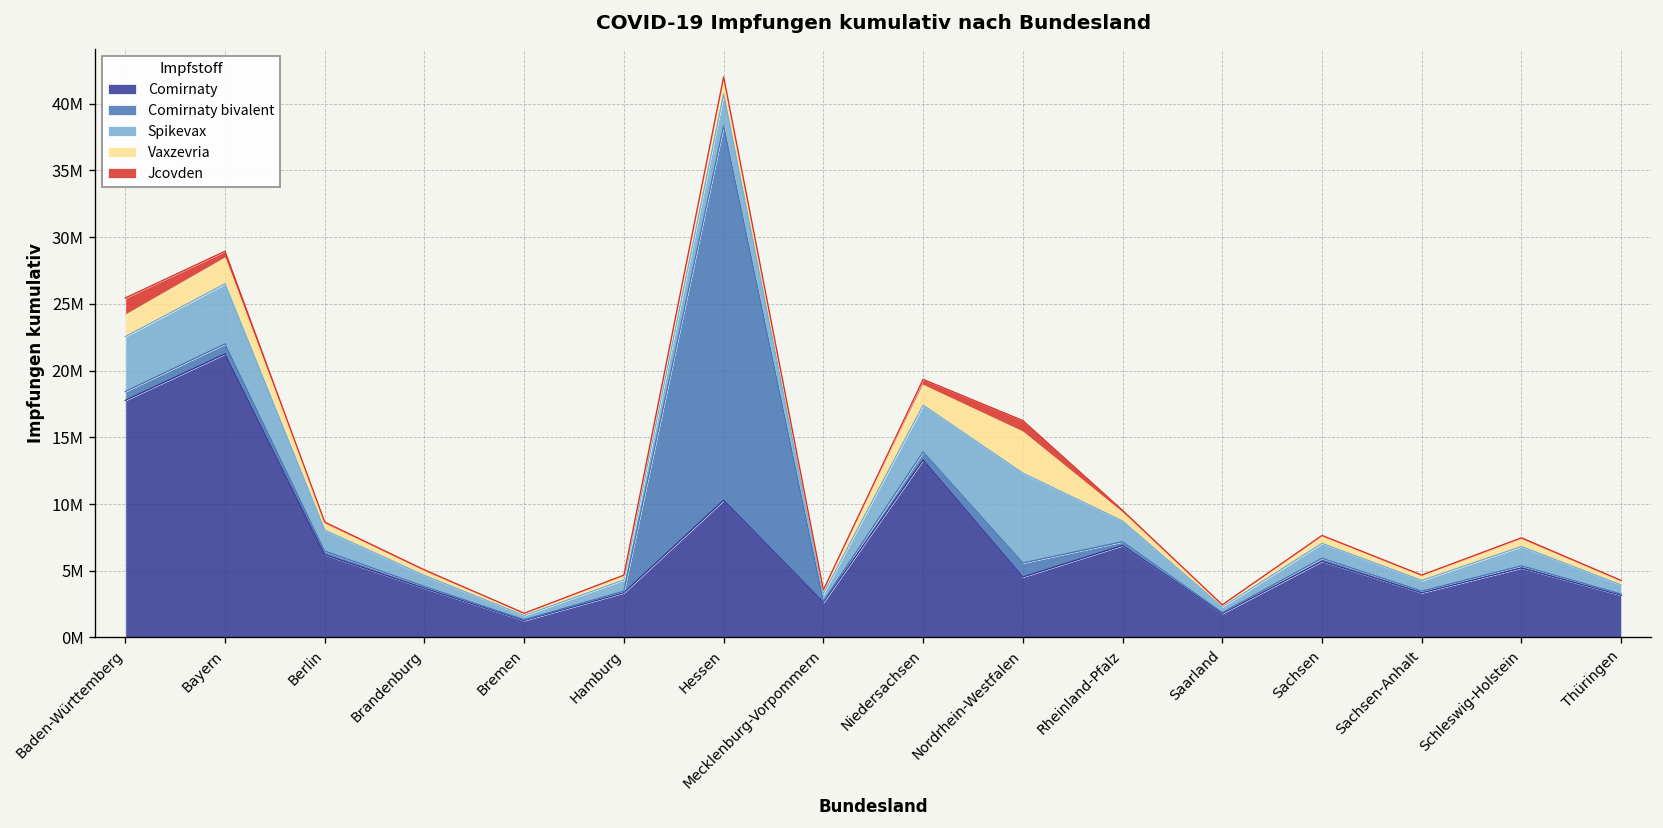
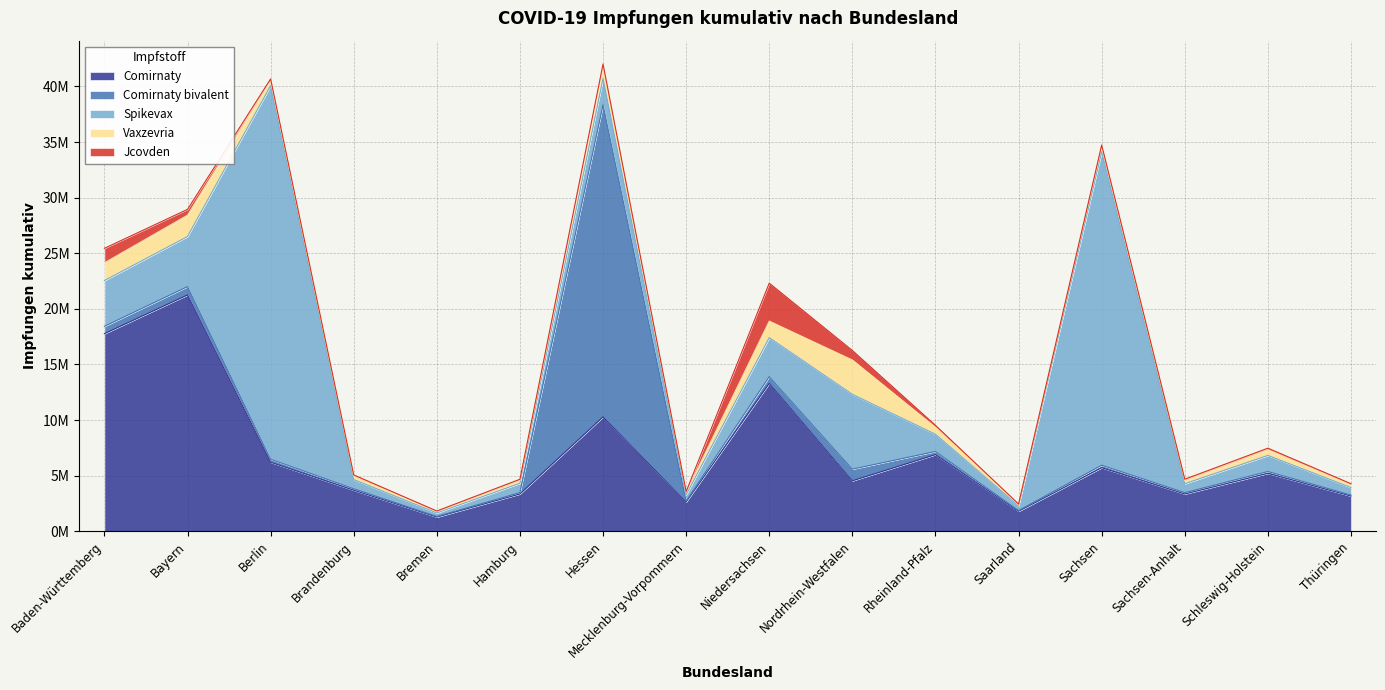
Spikevax, Berlin: 1600000 -> 33600000
Jcovden, Niedersachsen: 400000 -> 3400000
Spikevax, Sachsen: 1100000 -> 28200000
